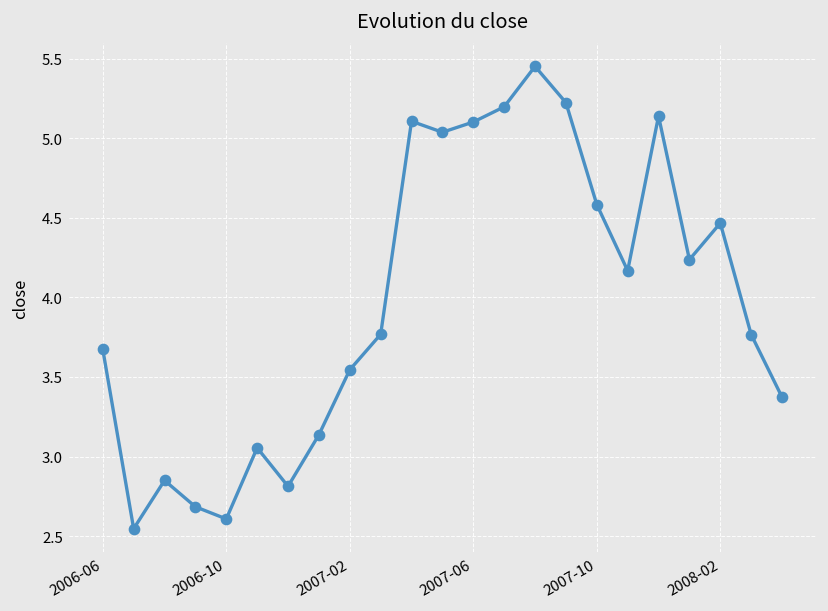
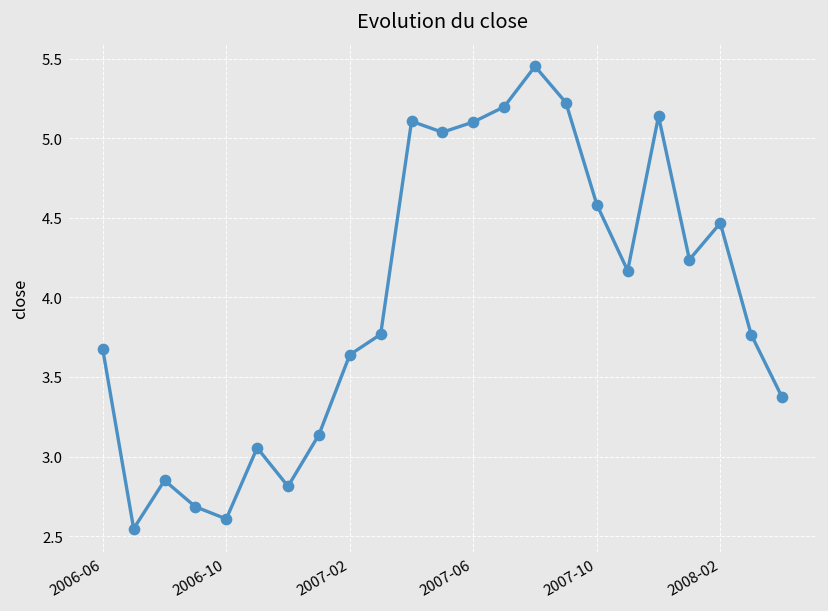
2007-02: 3.54 -> 3.64
